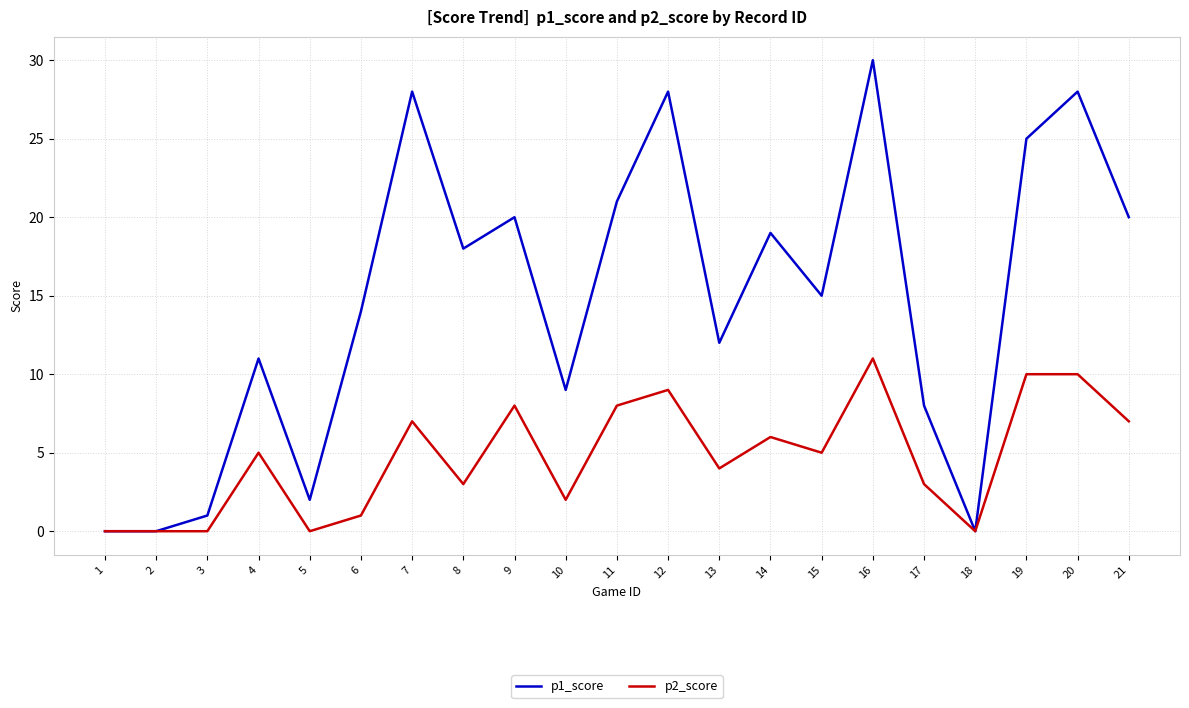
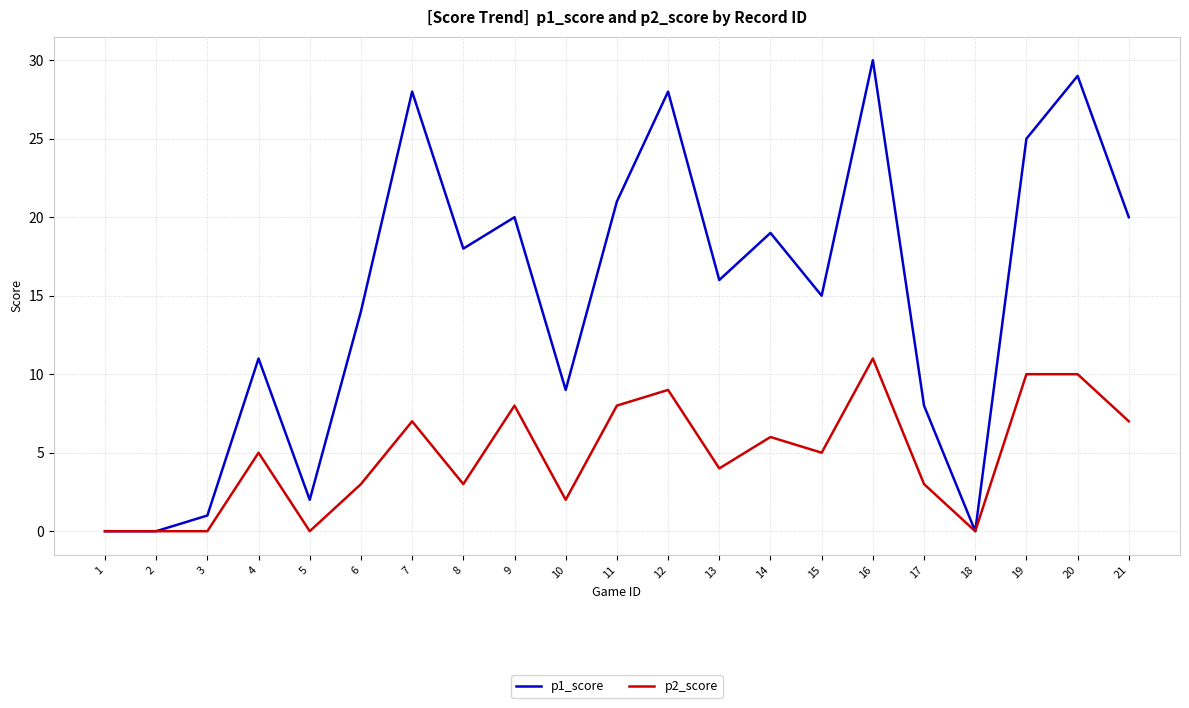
p2_score, 6: 1 -> 3
p1_score, 13: 12 -> 16
p1_score, 20: 28 -> 29
